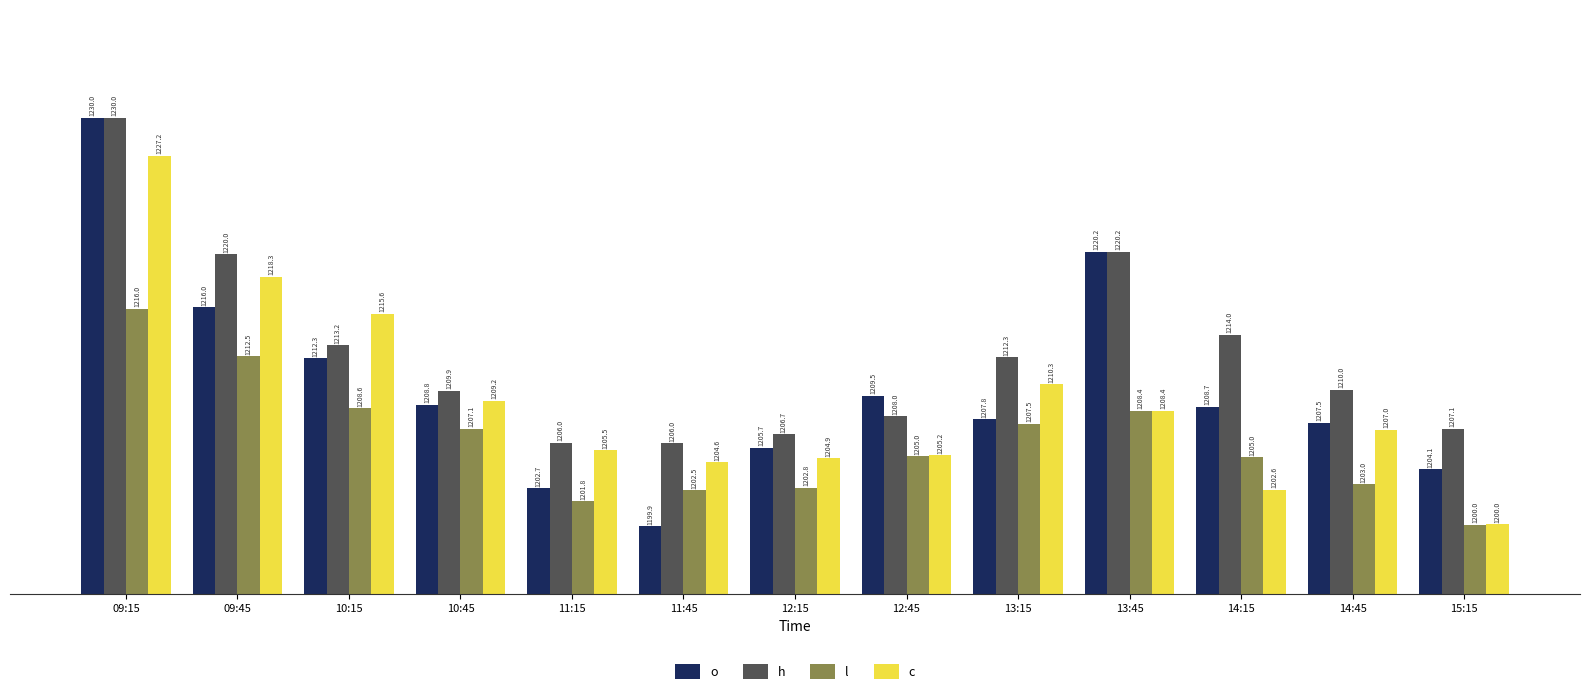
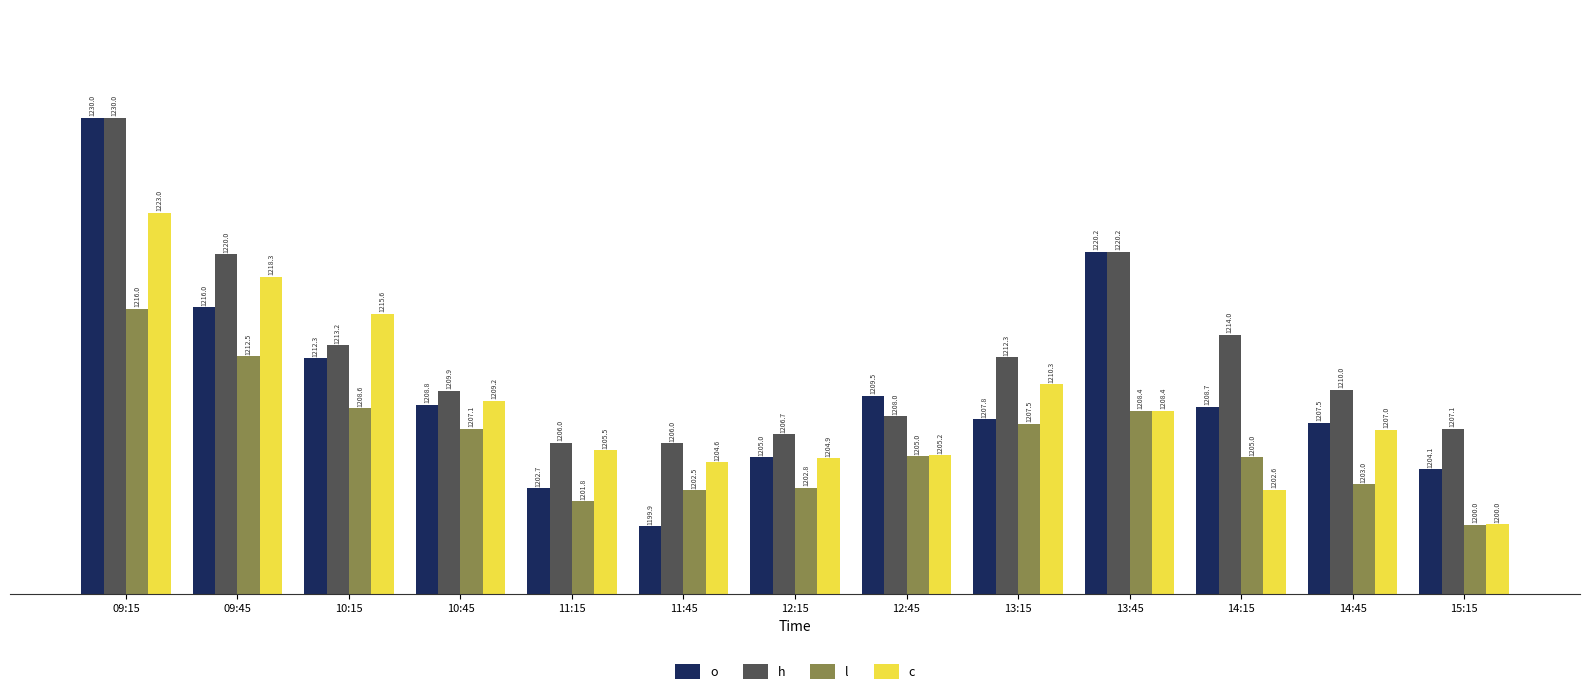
c, 09:15: 1227.2 -> 1223.0
o, 12:15: 1205.7 -> 1205.0
